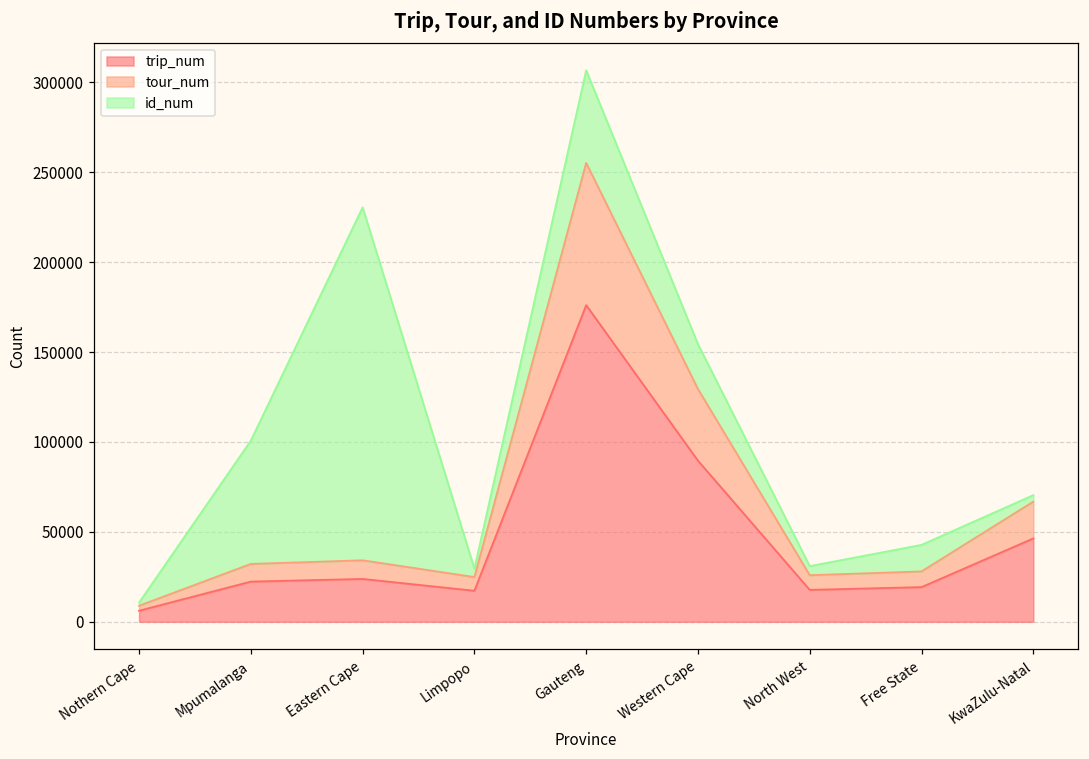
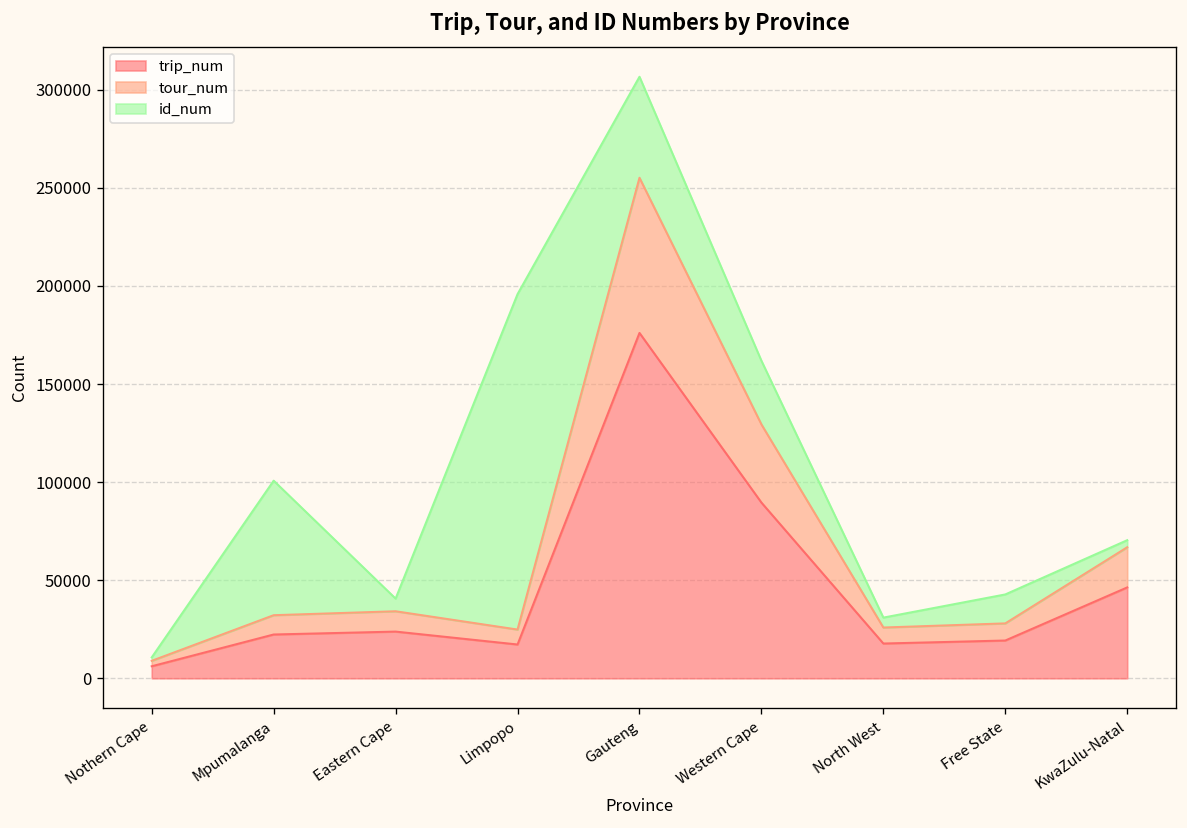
id_num, Eastern Cape: 196000 -> 6000
id_num, Limpopo: 5000 -> 171000
id_num, Western Cape: 25000 -> 32000
